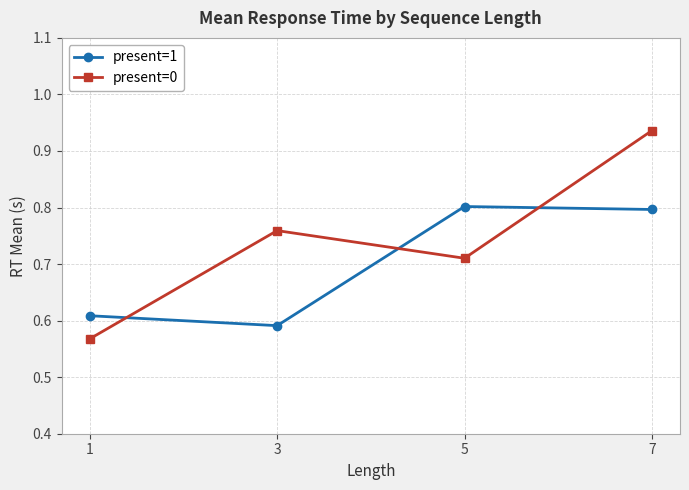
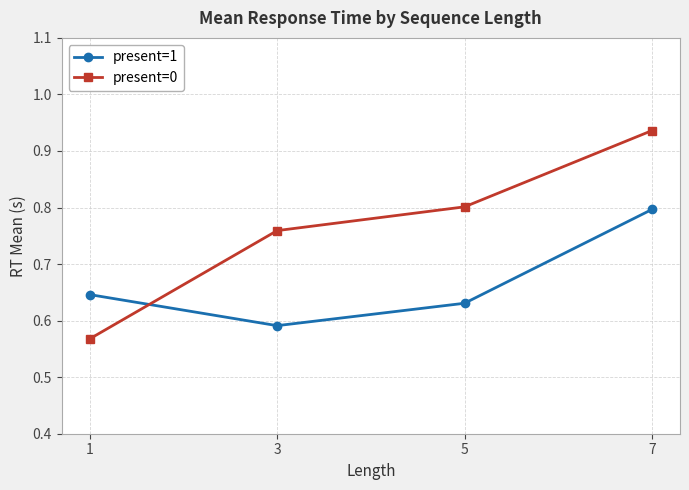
present=1, 1: 0.61 -> 0.65
present=1, 5: 0.80 -> 0.63
present=0, 5: 0.71 -> 0.80
